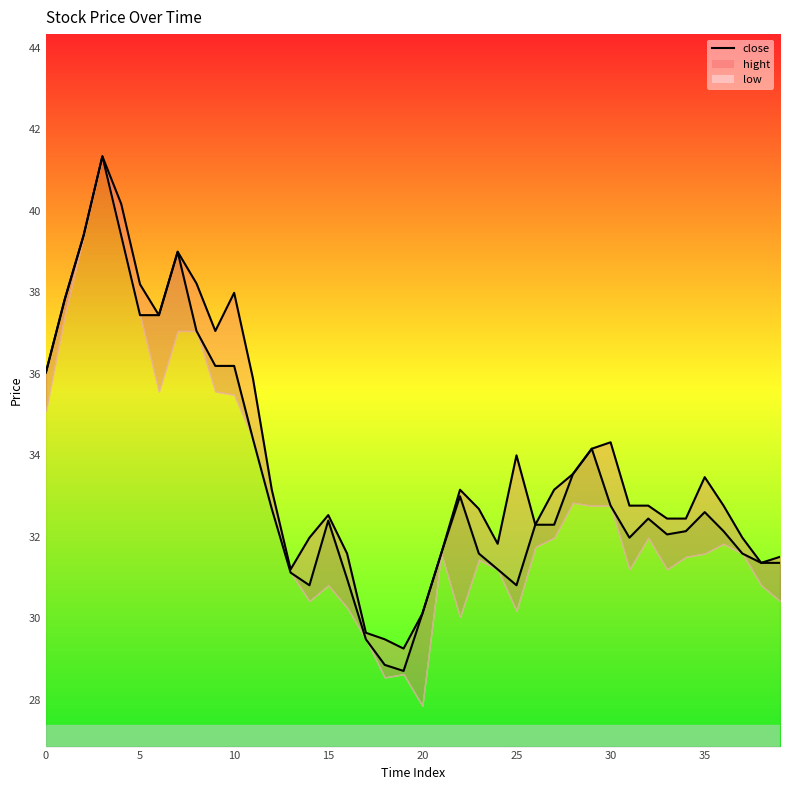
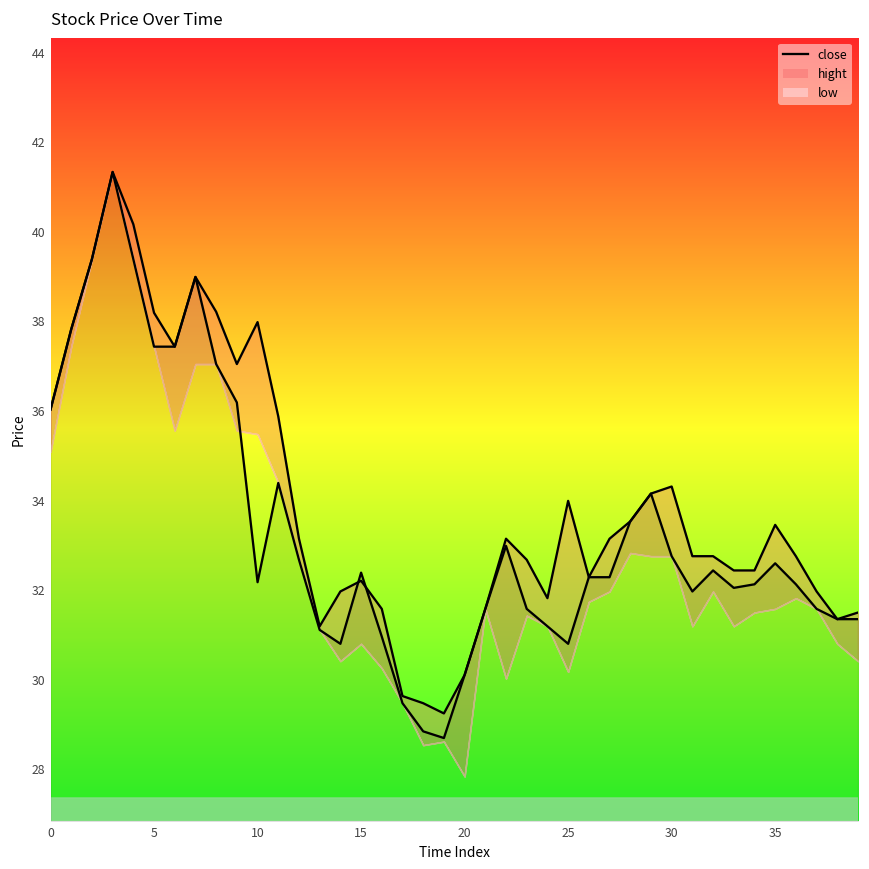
close, 10: 36.2 -> 32.2
hight, 15: 32.5 -> 32.2
